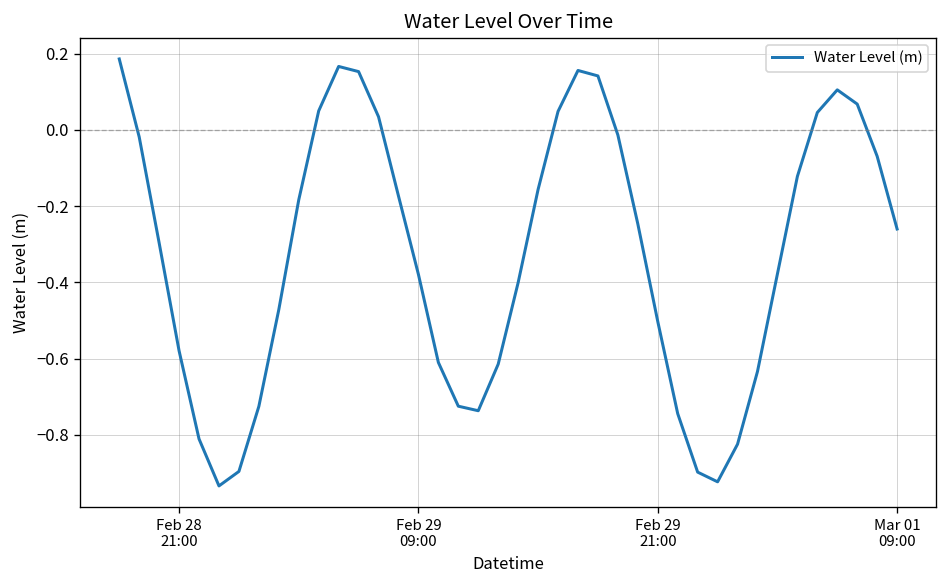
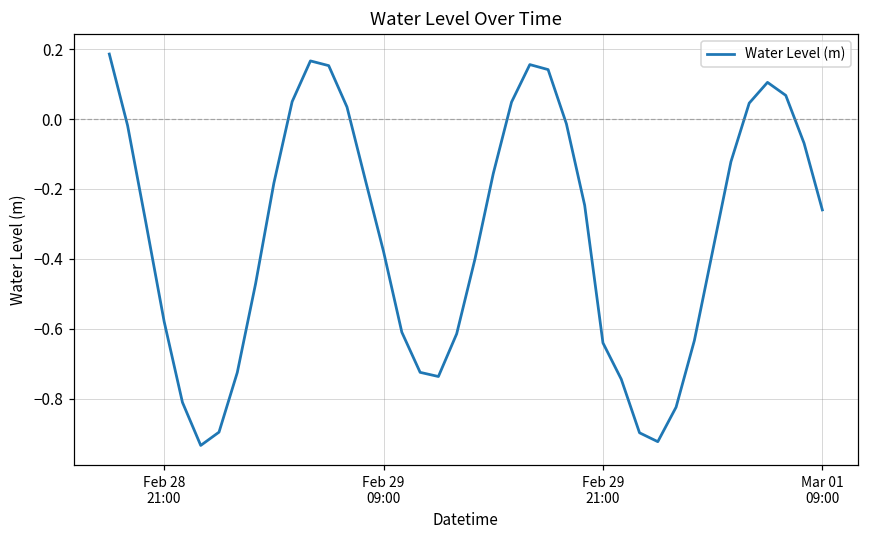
Feb 29 21:00: -0.50 -> -0.64
